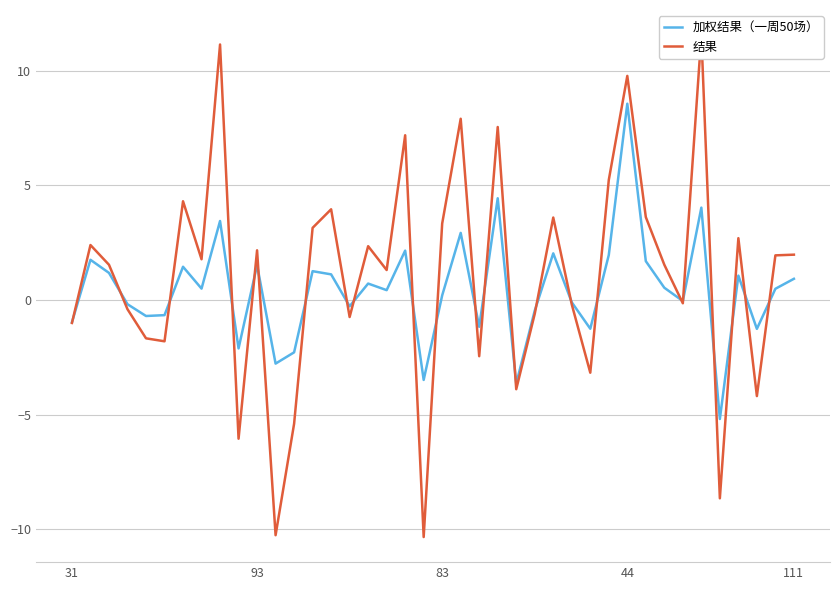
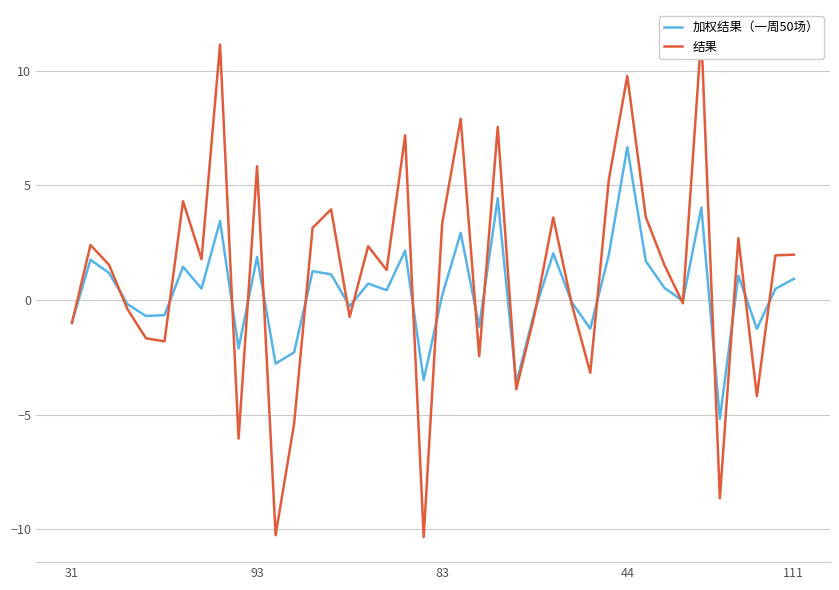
加权结果（一周50场）, 93: 1.5 -> 1.9
结果, 93: 2.2 -> 5.8
加权结果（一周50场）, 44: 8.6 -> 6.7
